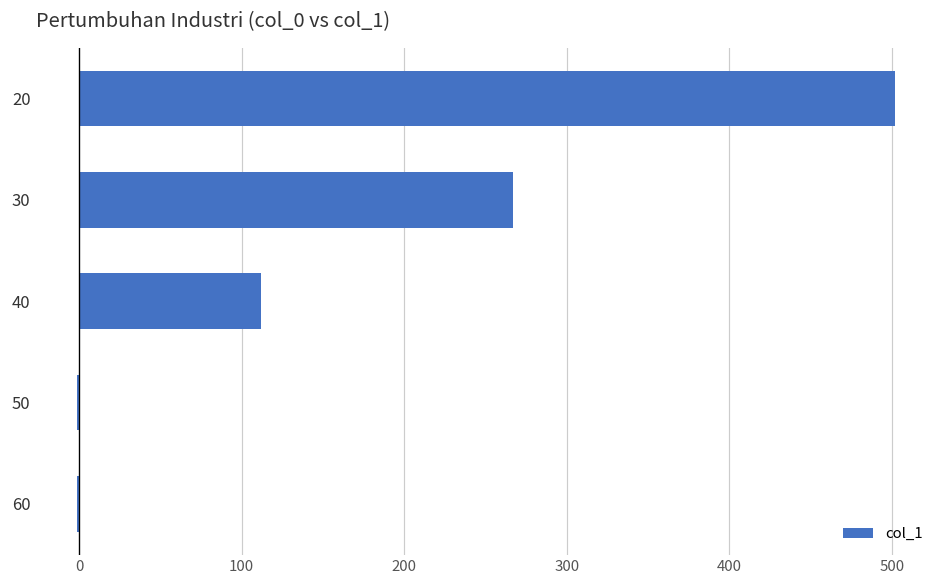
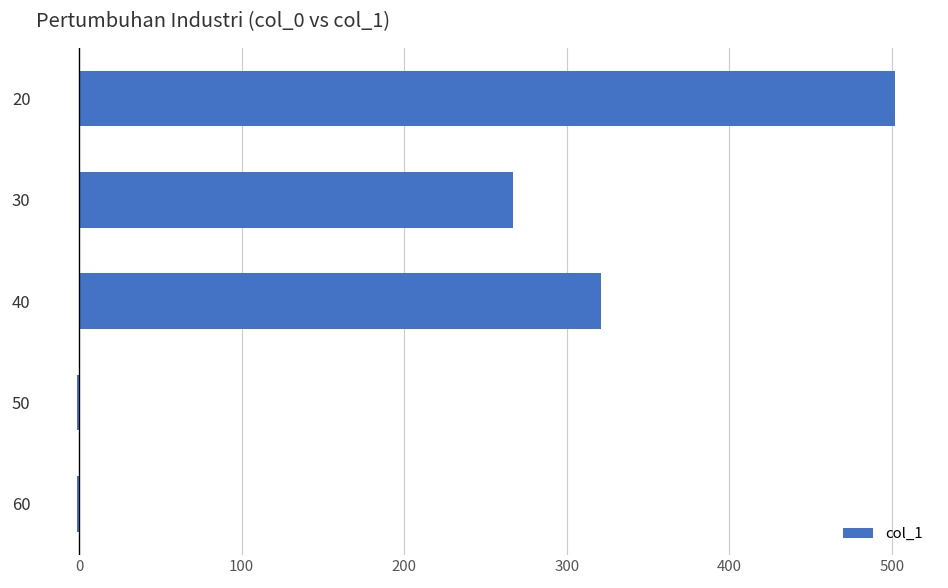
40: 112 -> 321
